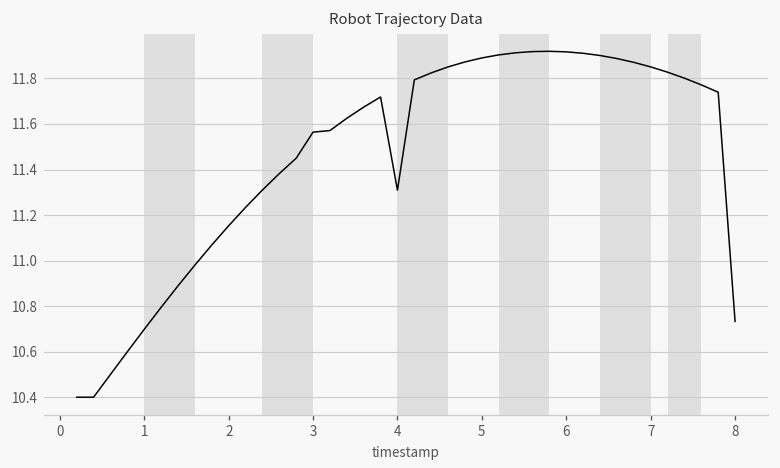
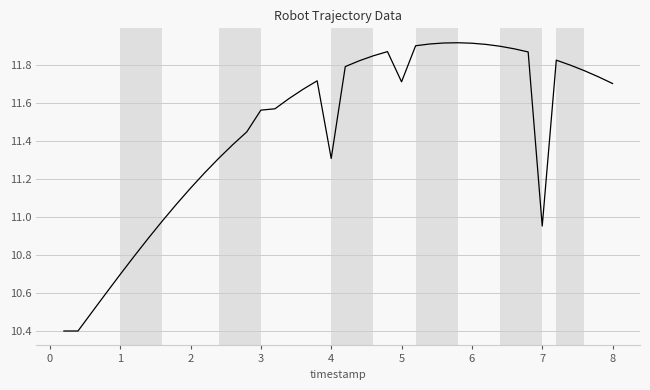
5: 11.89 -> 11.71
7: 11.85 -> 10.95
8: 10.73 -> 11.70
